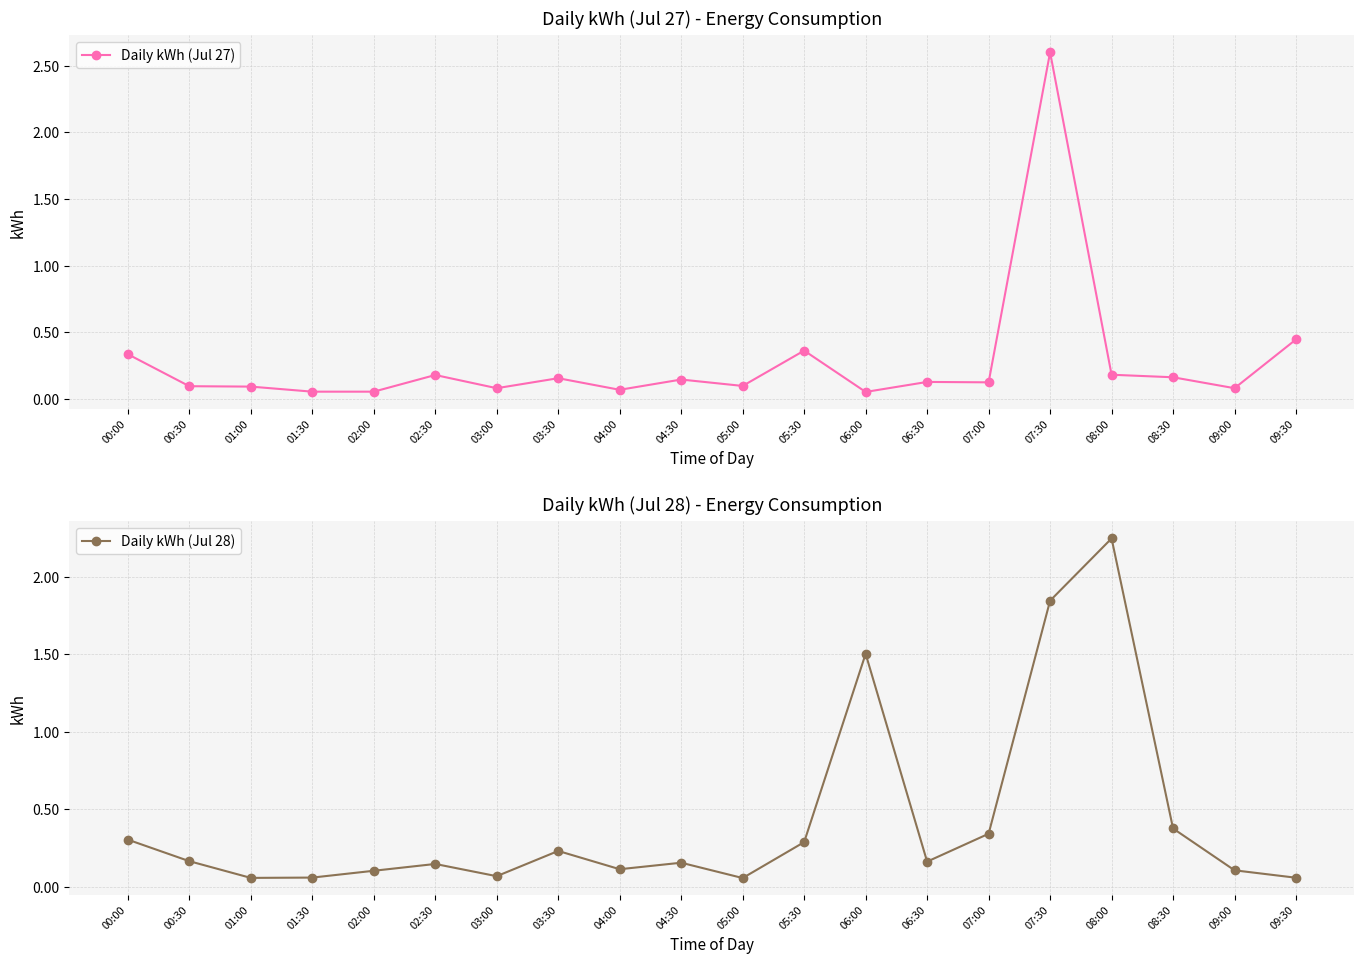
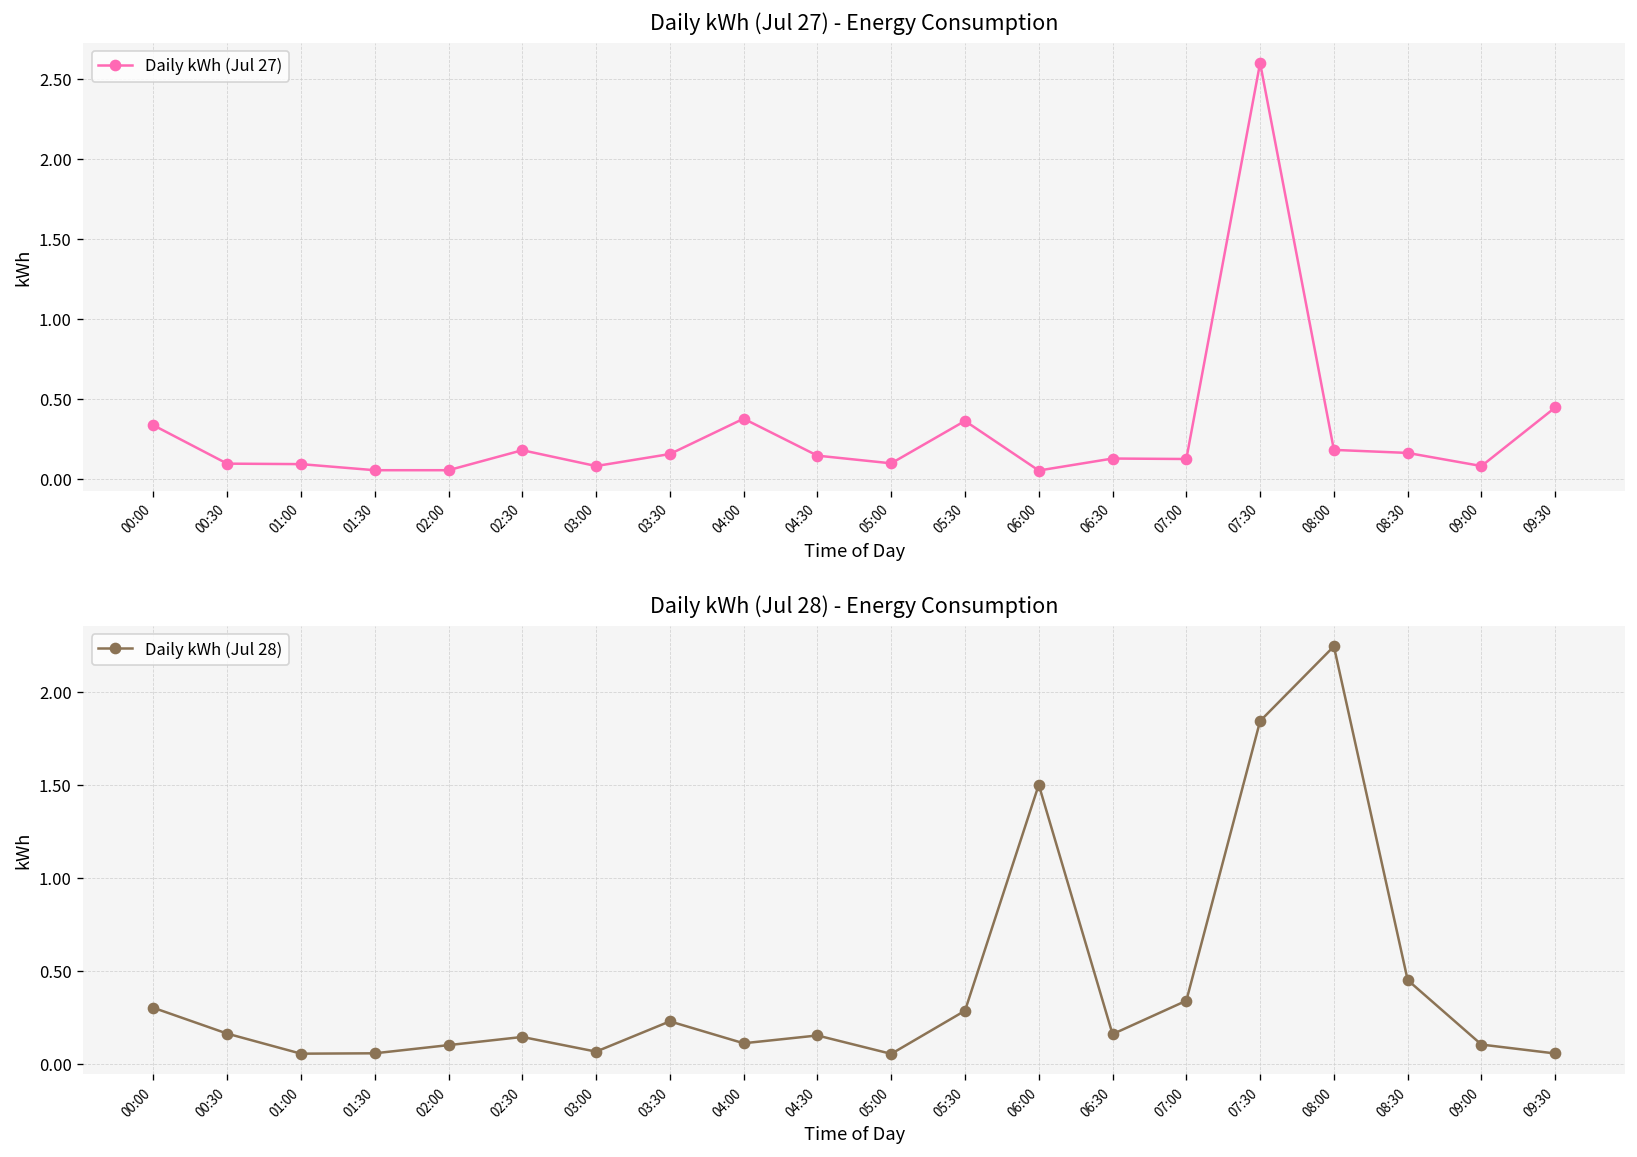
Daily kWh (Jul 27) - Energy Consumption, 04:00: 0.07 -> 0.38
Daily kWh (Jul 28) - Energy Consumption, 08:30: 0.38 -> 0.45
